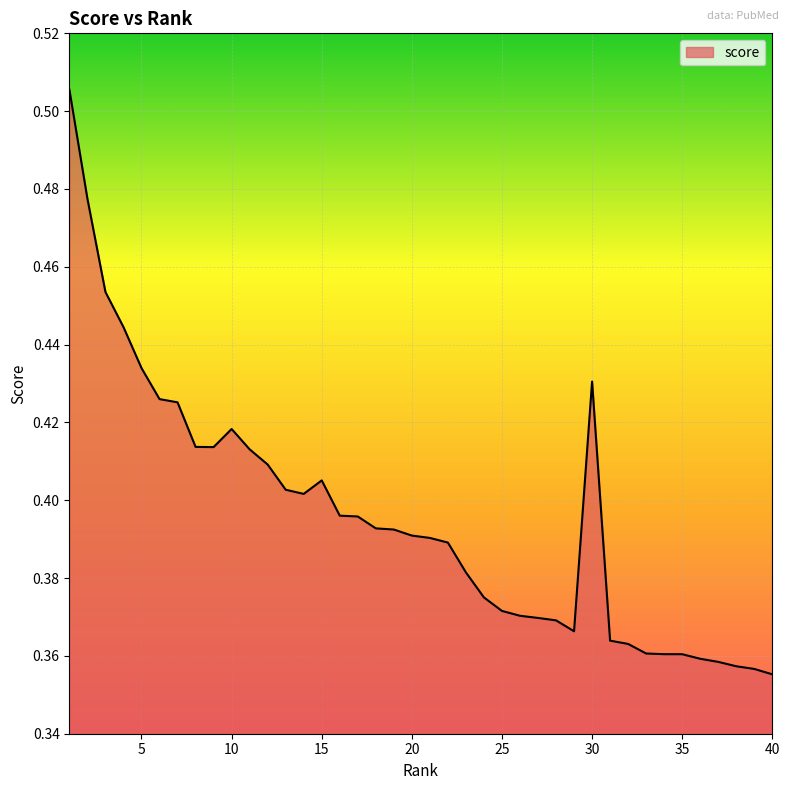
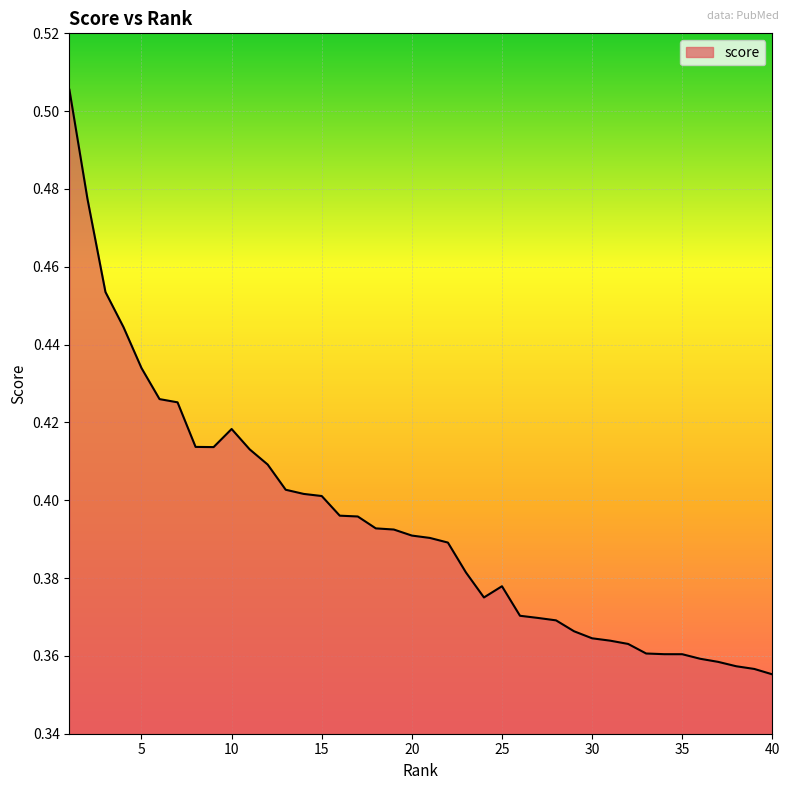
15: 0.405 -> 0.401
25: 0.372 -> 0.378
30: 0.431 -> 0.365
